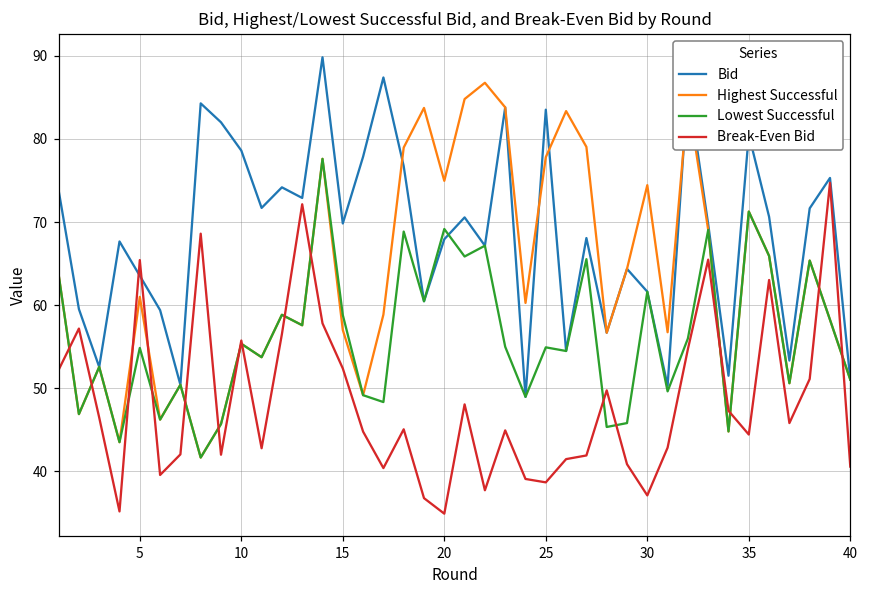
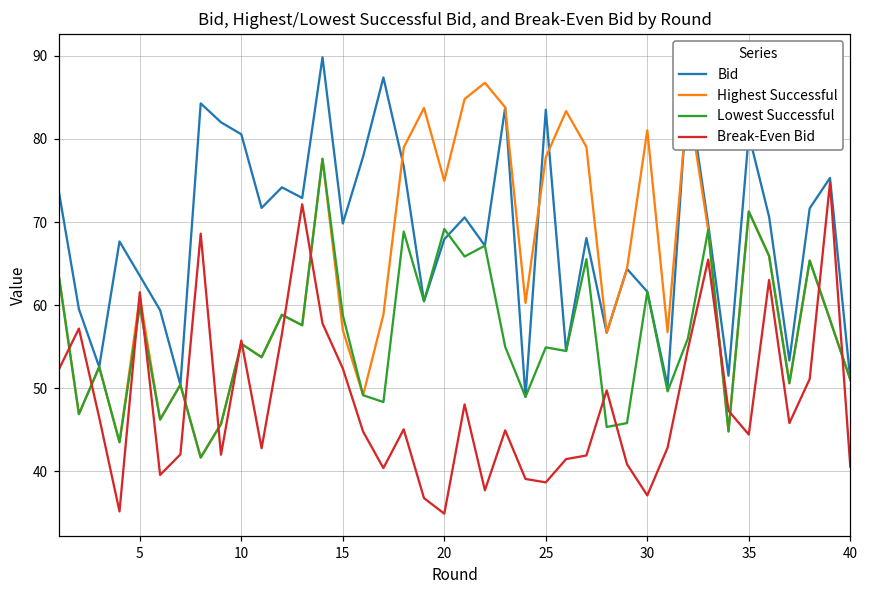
Lowest Successful, 5: 55 -> 60
Break-Even Bid, 5: 65 -> 62
Bid, 10: 79 -> 81
Highest Successful, 30: 74 -> 81
